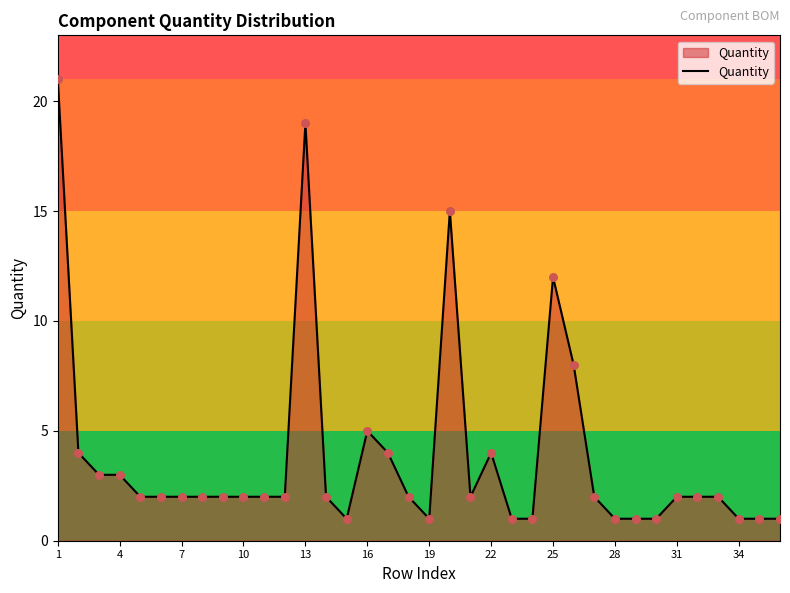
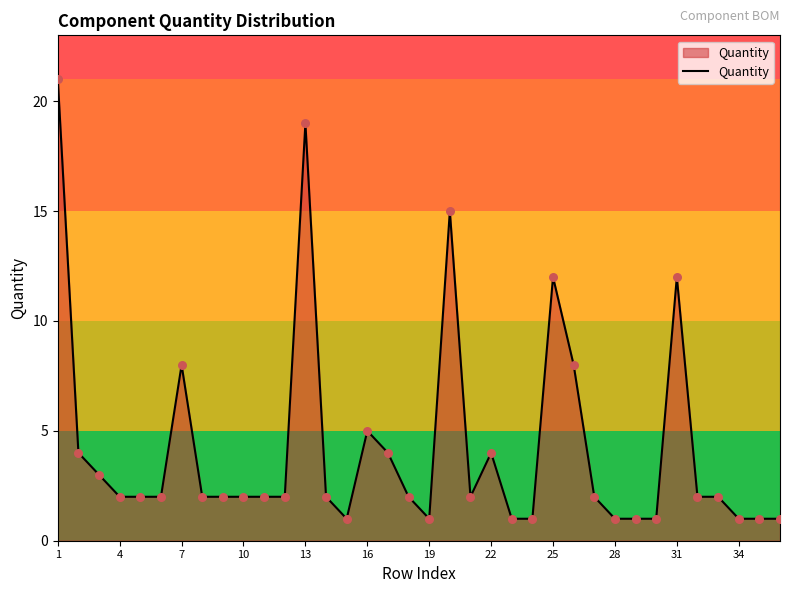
4: 3 -> 2
7: 2 -> 8
31: 2 -> 12
